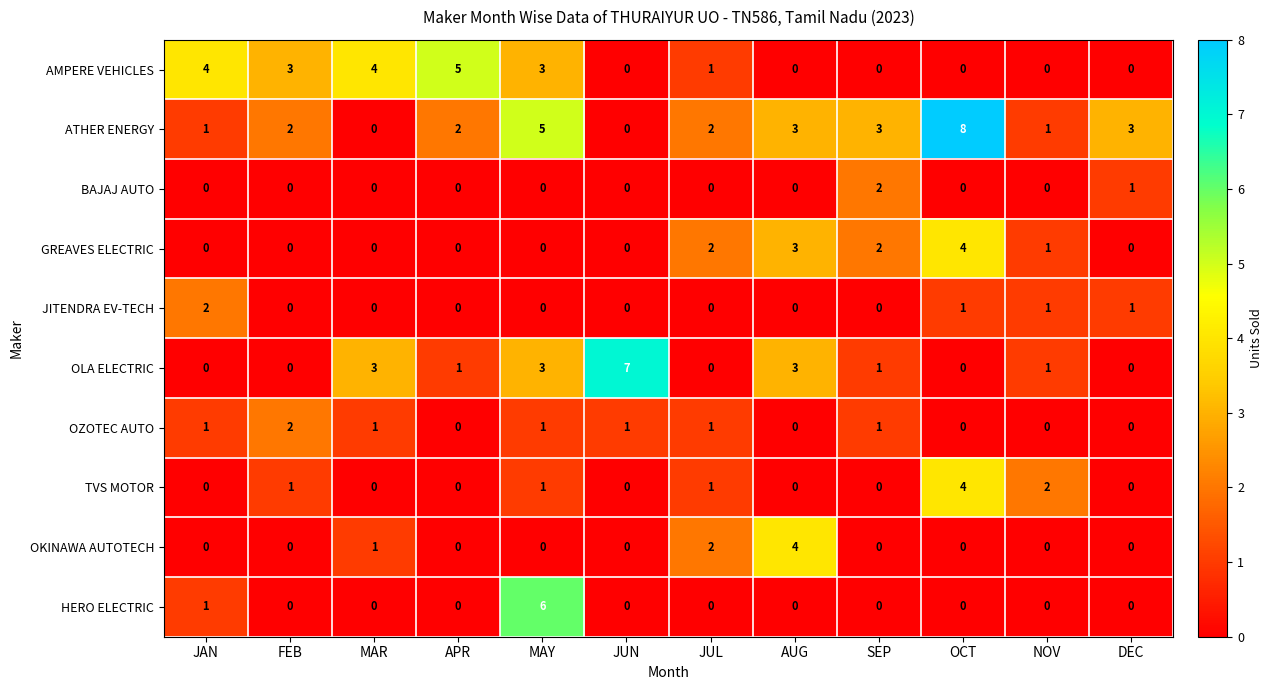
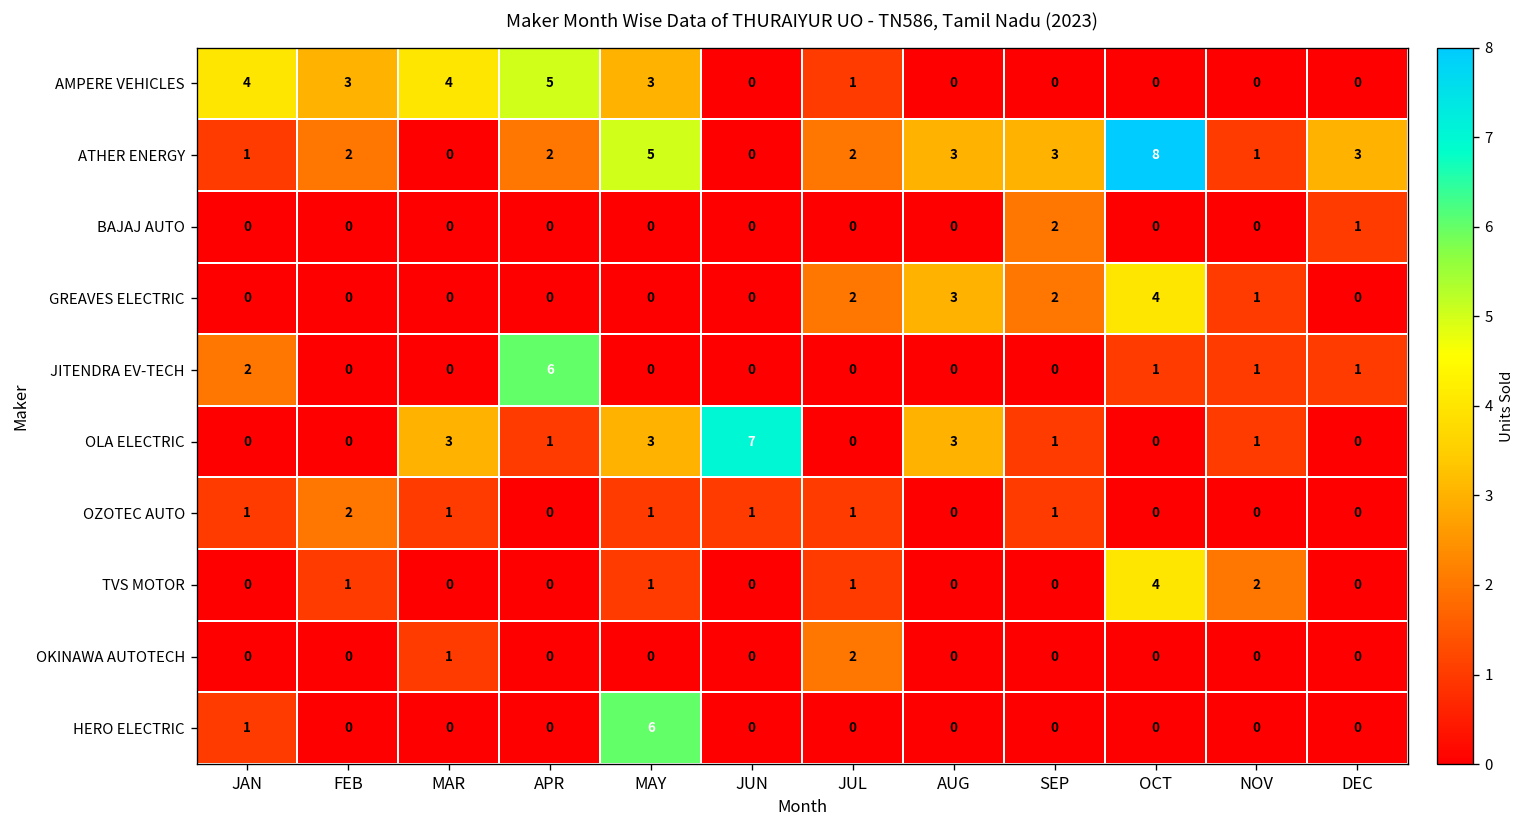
JITENDRA EV-TECH, APR: 0 -> 6
OKINAWA AUTOTECH, AUG: 4 -> 0
